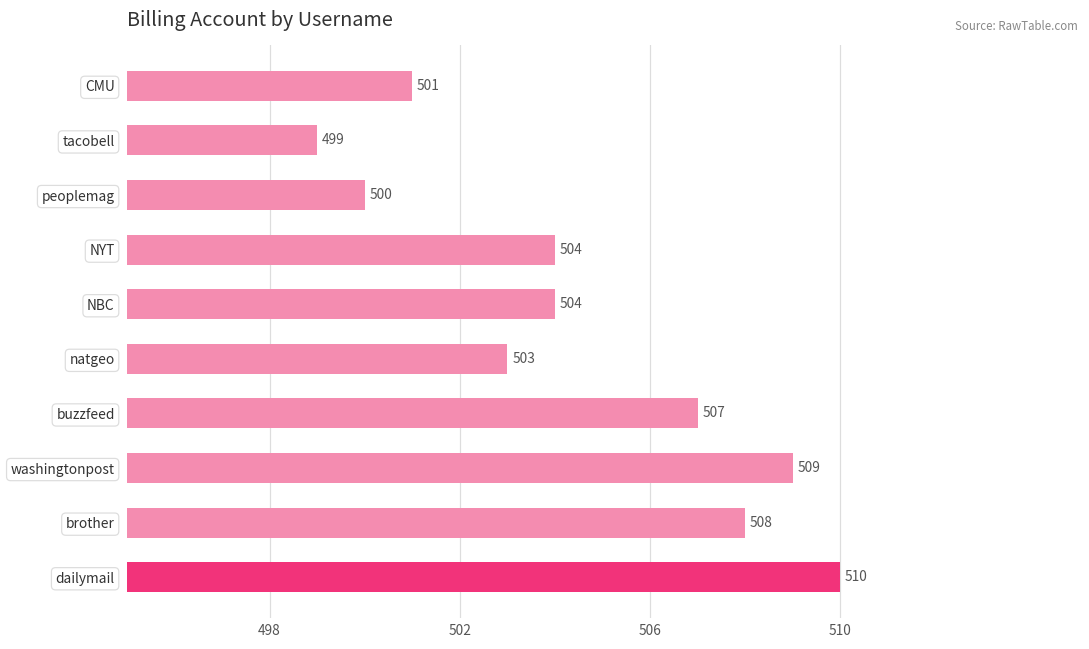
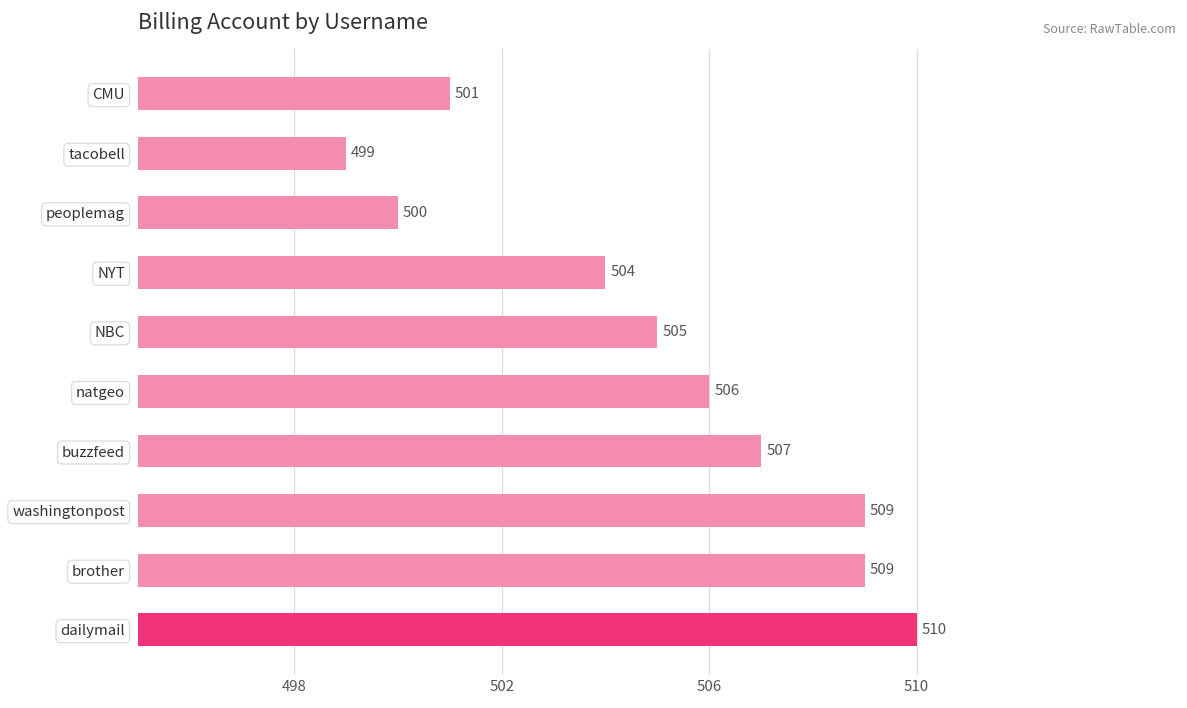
NBC: 504 -> 505
natgeo: 503 -> 506
brother: 508 -> 509
